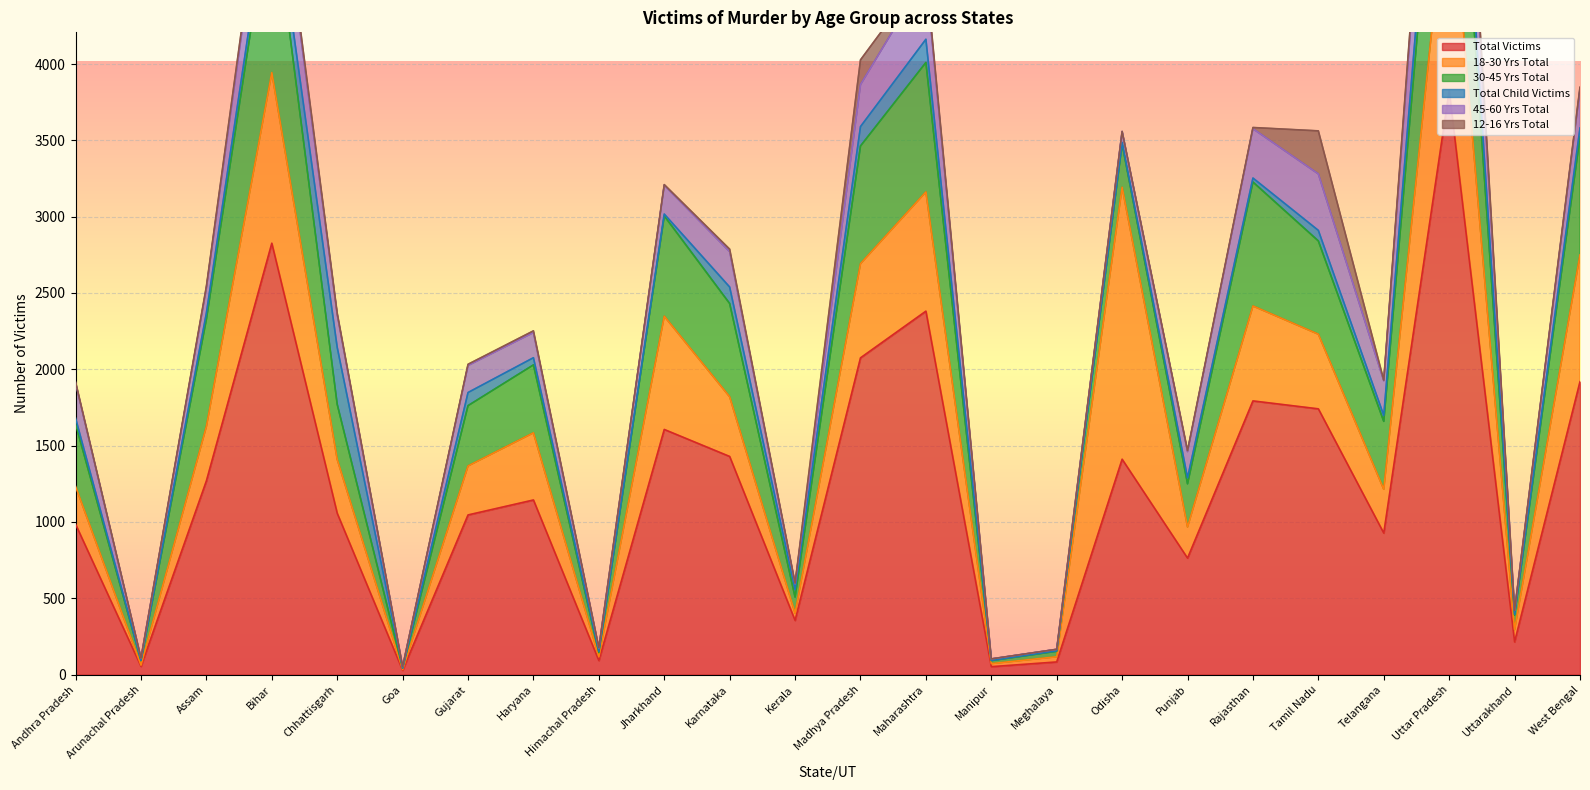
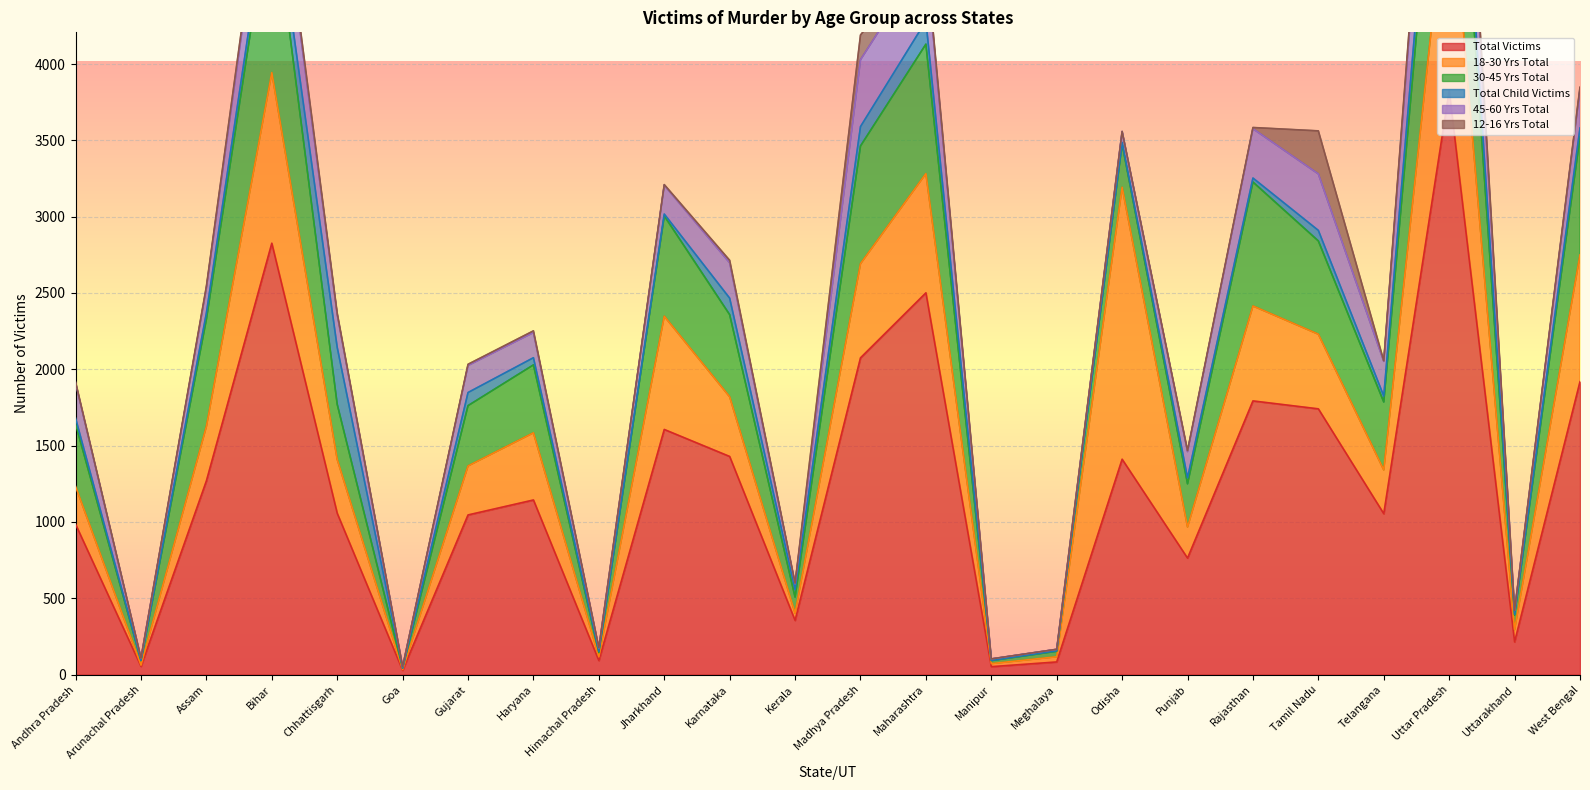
30-45 Yrs Total, Karnataka: 610 -> 540
45-60 Yrs Total, Madhya Pradesh: 280 -> 440
Total Victims, Maharashtra: 2380 -> 2500
Total Victims, Telangana: 930 -> 1050
